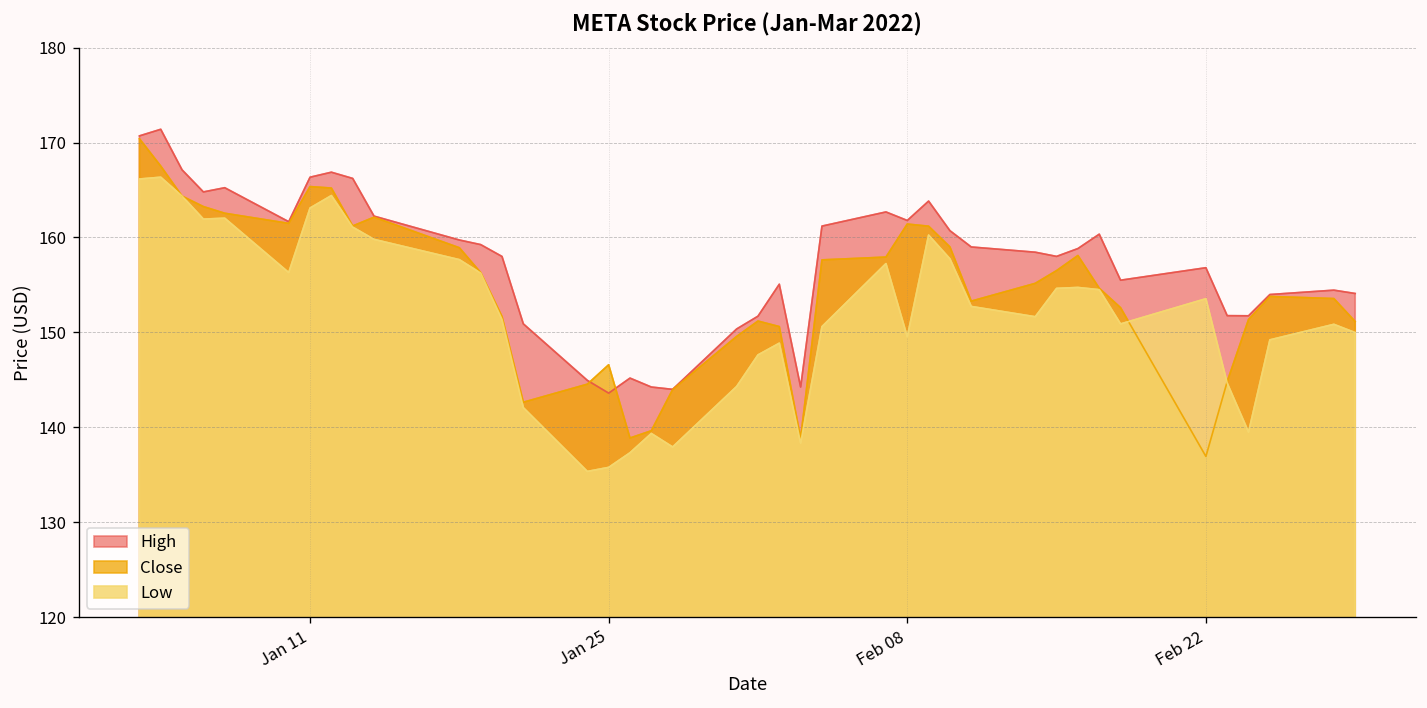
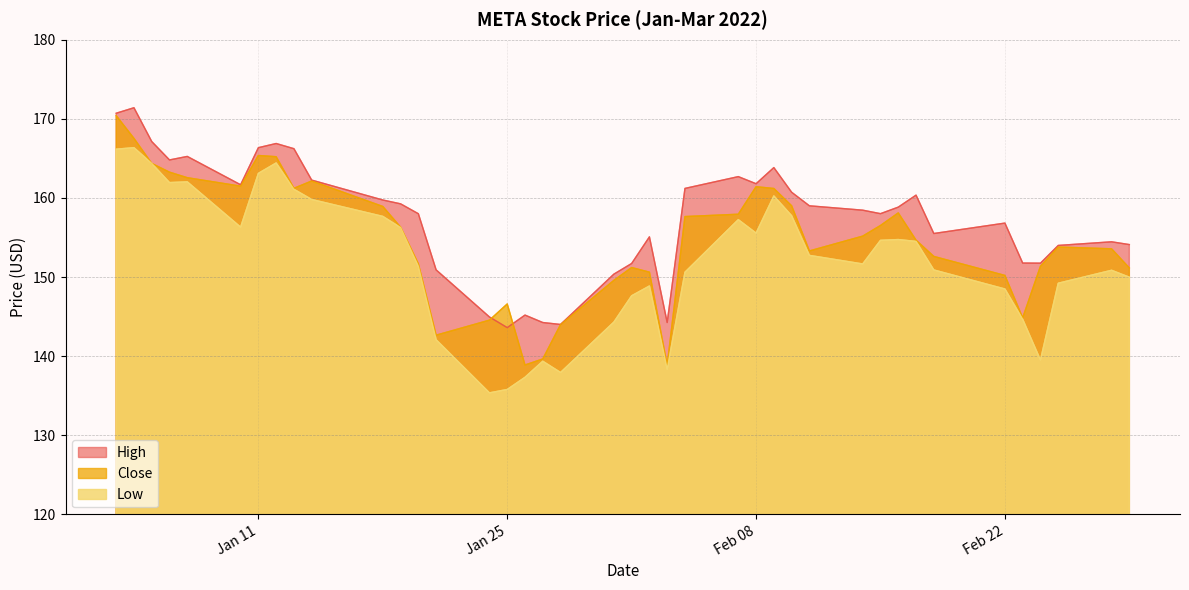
Low, Feb 08: 150 -> 156
Close, Feb 22: 137 -> 150
Low, Feb 22: 154 -> 148
